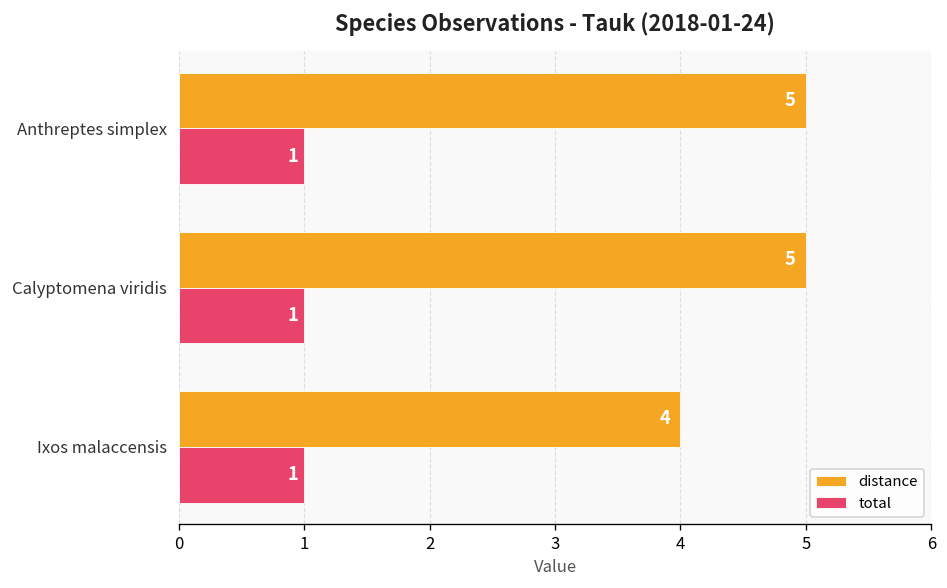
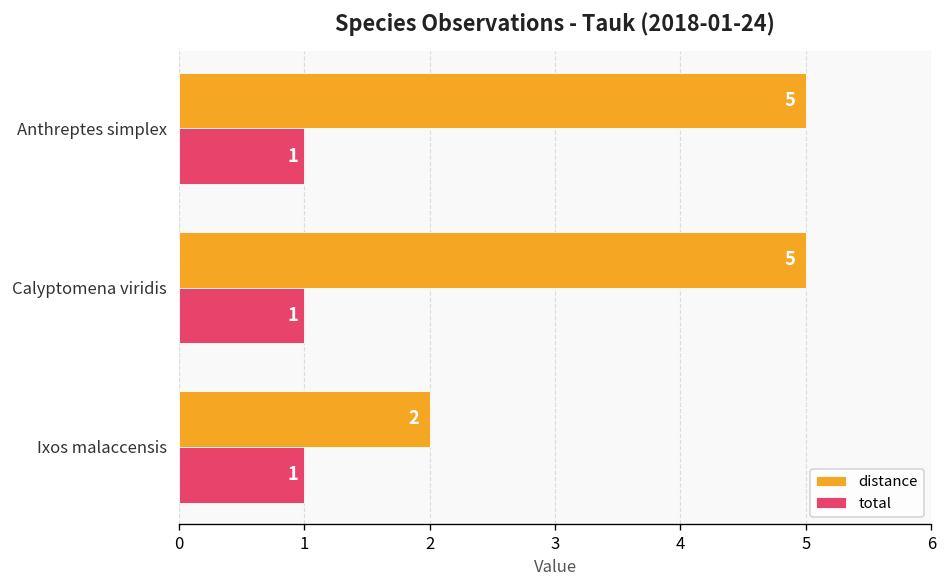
distance, Ixos malaccensis: 4 -> 2
